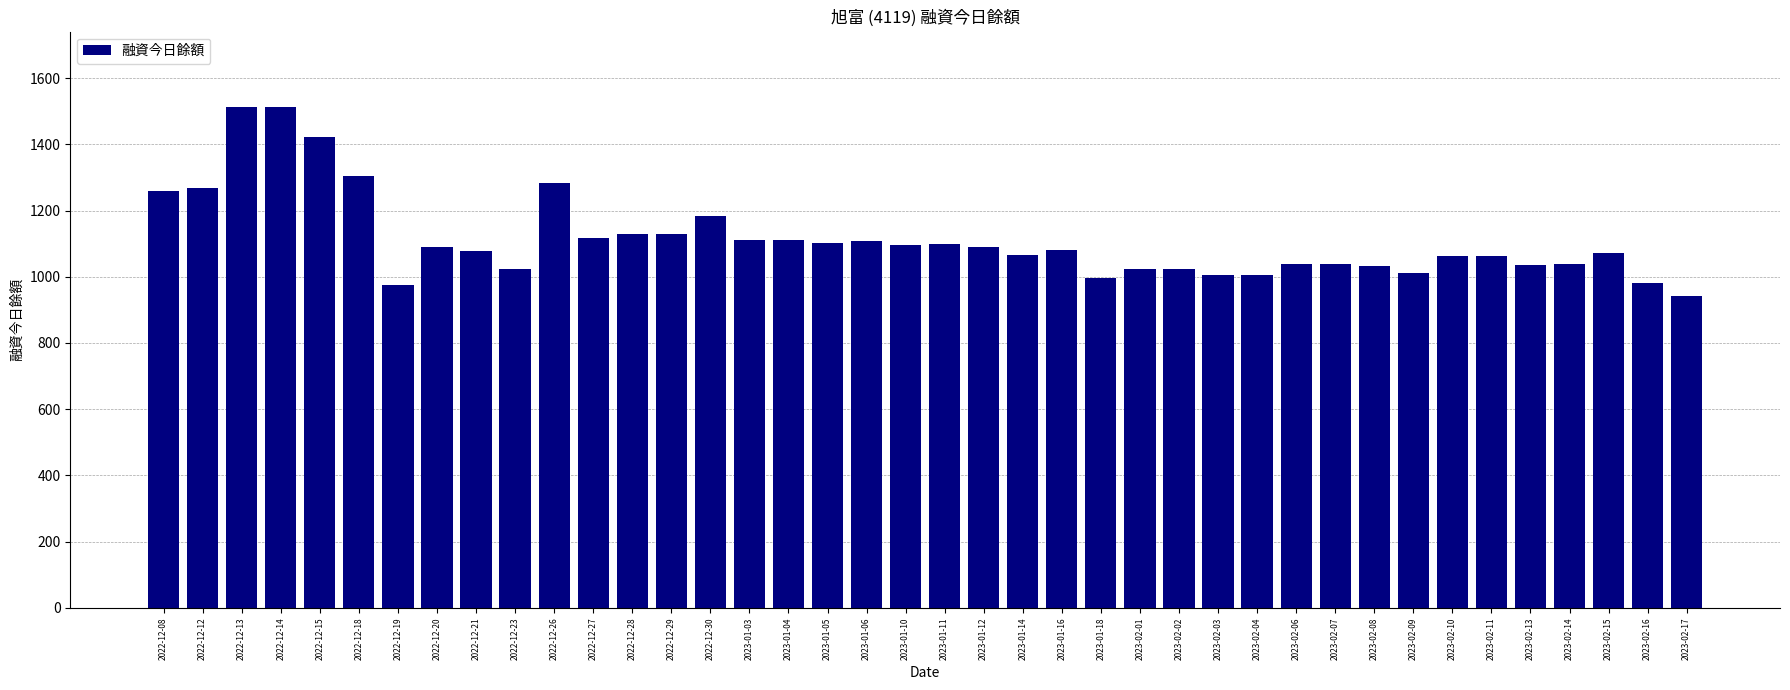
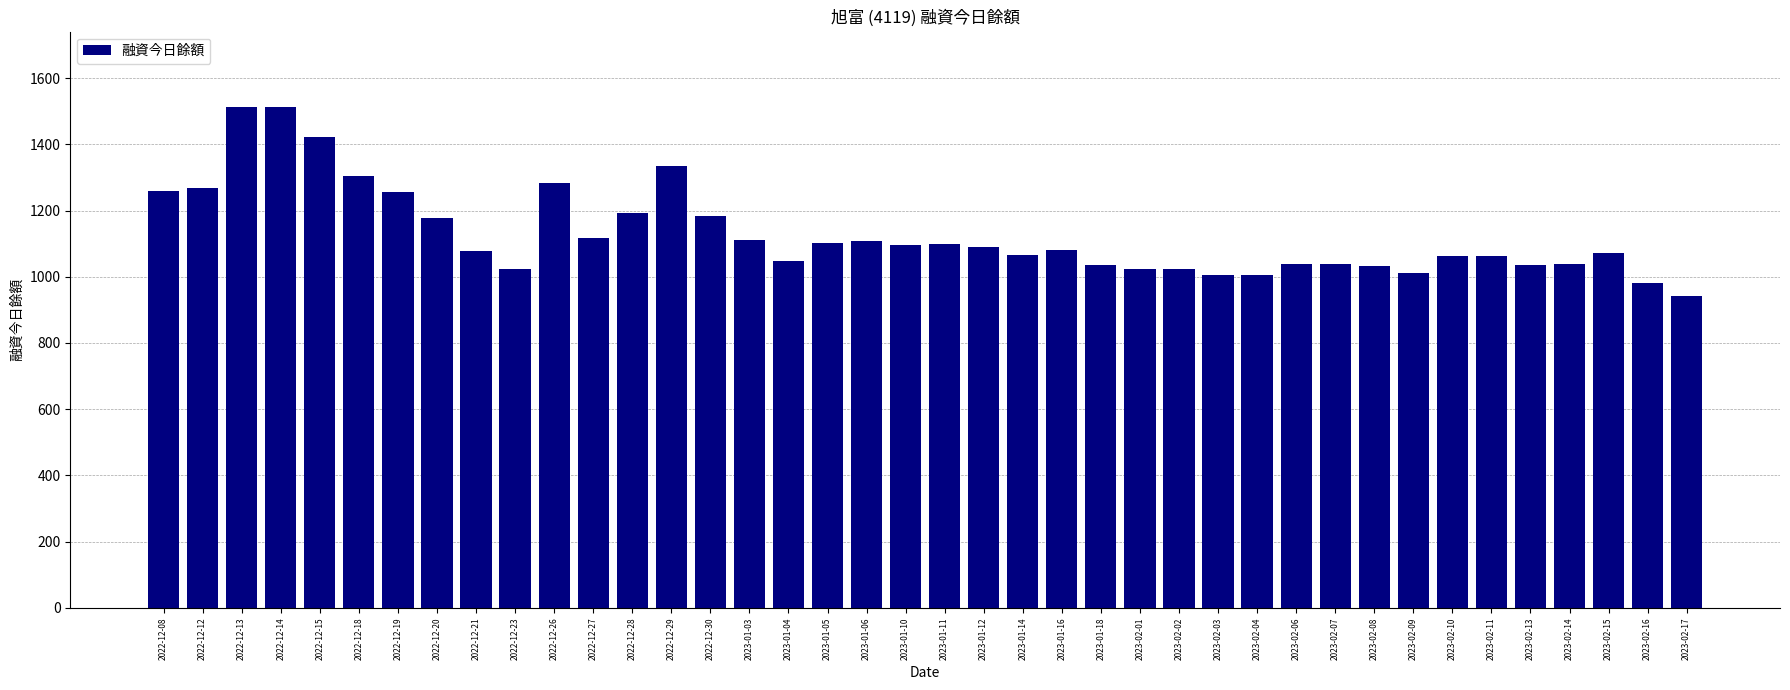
2022-12-19: 980 -> 1260
2022-12-20: 1090 -> 1180
2022-12-28: 1130 -> 1190
2022-12-29: 1130 -> 1340
2023-01-04: 1110 -> 1050
2023-01-18: 1000 -> 1040
